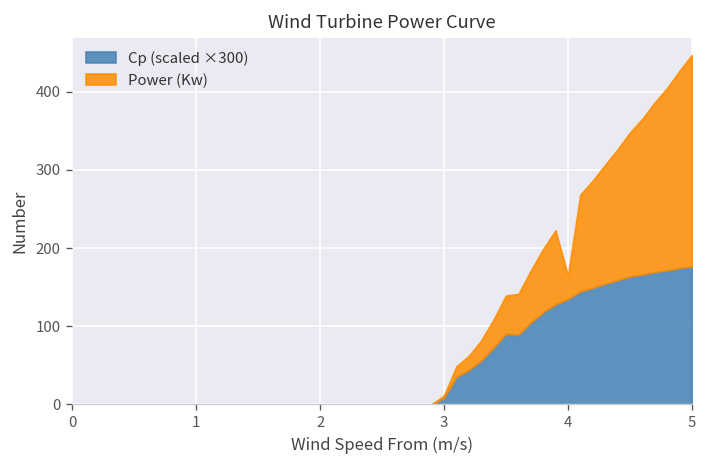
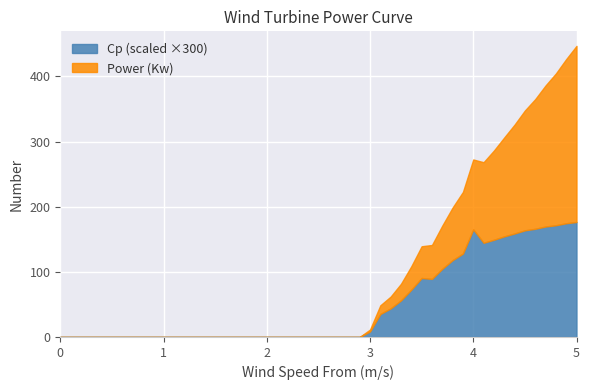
Cp (scaled ×300), 4: 130 -> 170
Power (Kw), 4: 30 -> 110
